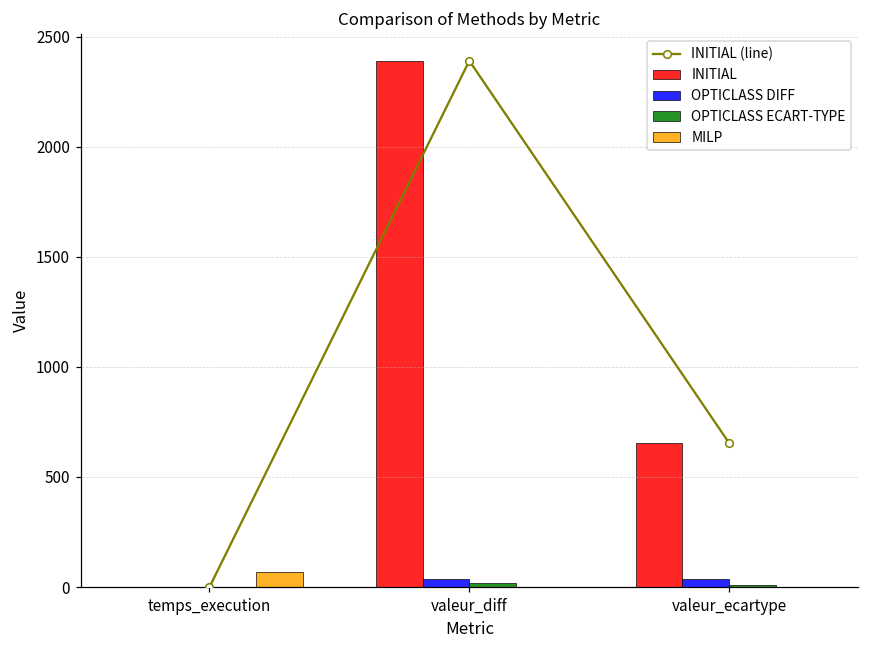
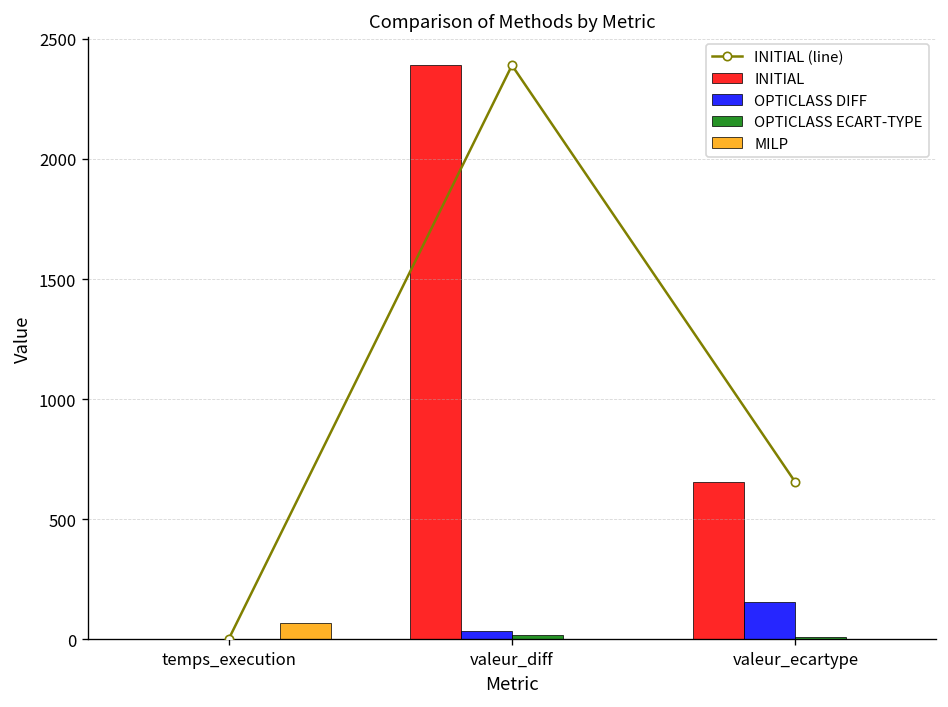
OPTICLASS DIFF, valeur_ecartype: 40 -> 150
